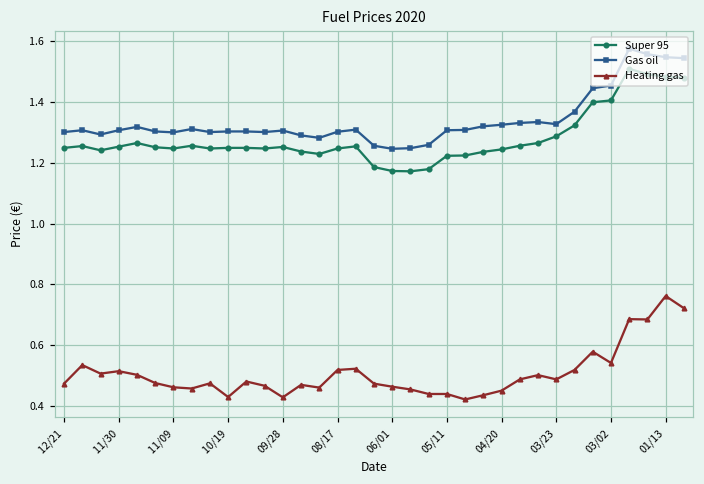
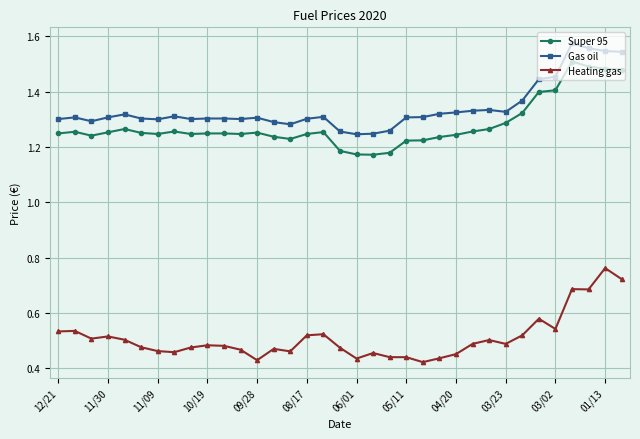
Heating gas, 12/21: 0.47 -> 0.53
Heating gas, 10/19: 0.43 -> 0.48
Heating gas, 06/01: 0.46 -> 0.44
